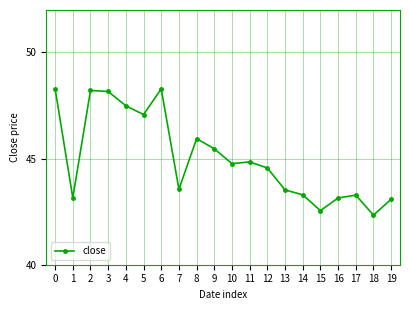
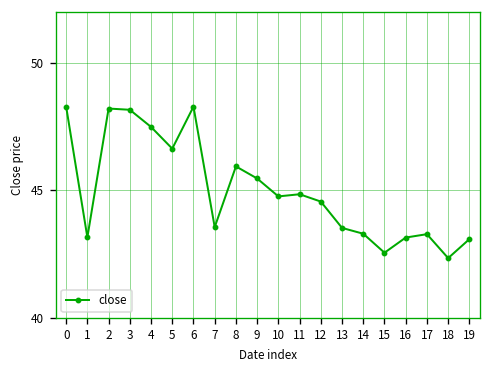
5: 47.1 -> 46.6
